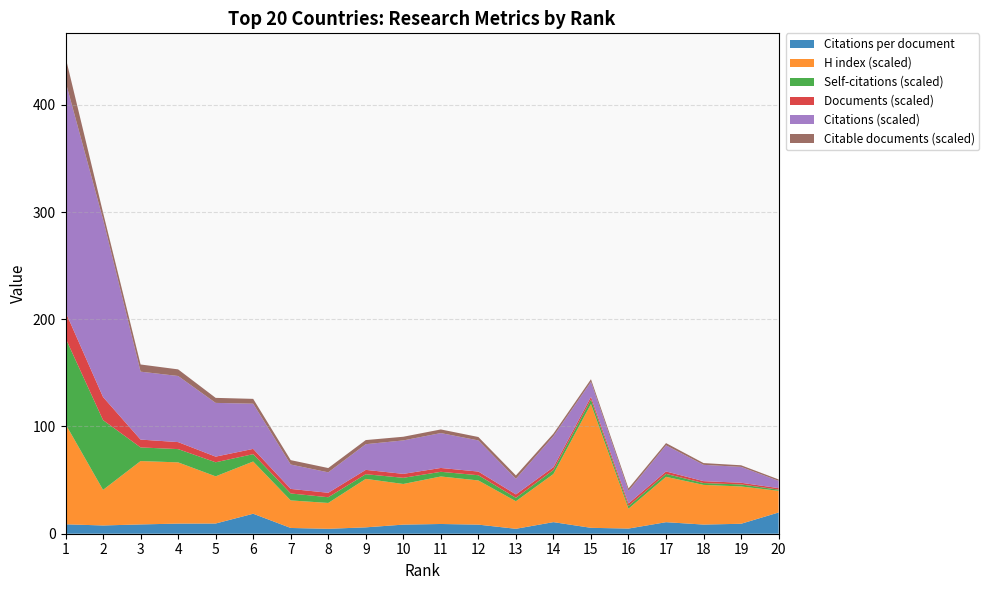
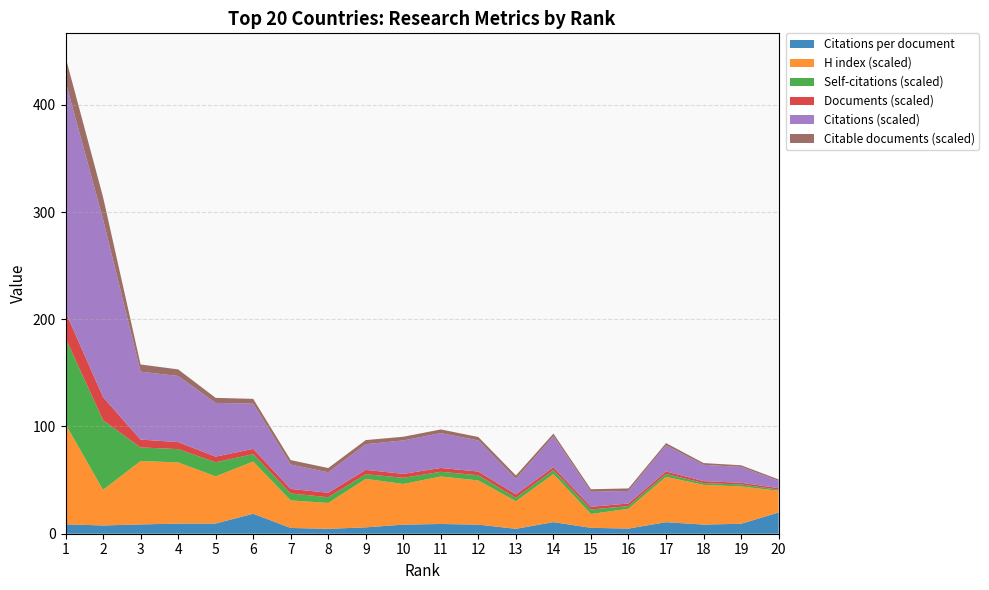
Citable documents (scaled), 2: 6 -> 21
H index (scaled), 15: 116 -> 13
